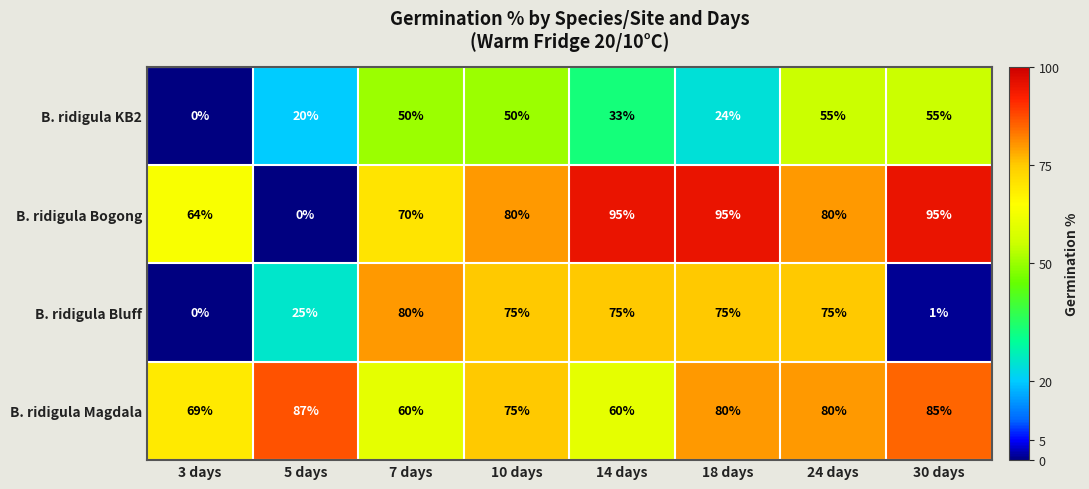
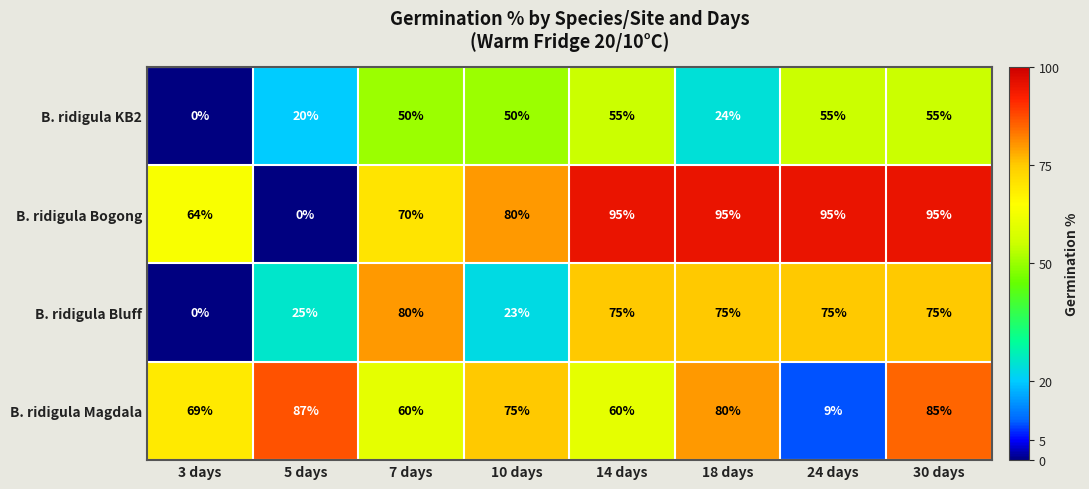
B. ridigula KB2, 14 days: 33% -> 55%
B. ridigula Bogong, 24 days: 80% -> 95%
B. ridigula Bluff, 10 days: 75% -> 23%
B. ridigula Bluff, 30 days: 1% -> 75%
B. ridigula Magdala, 24 days: 80% -> 9%
